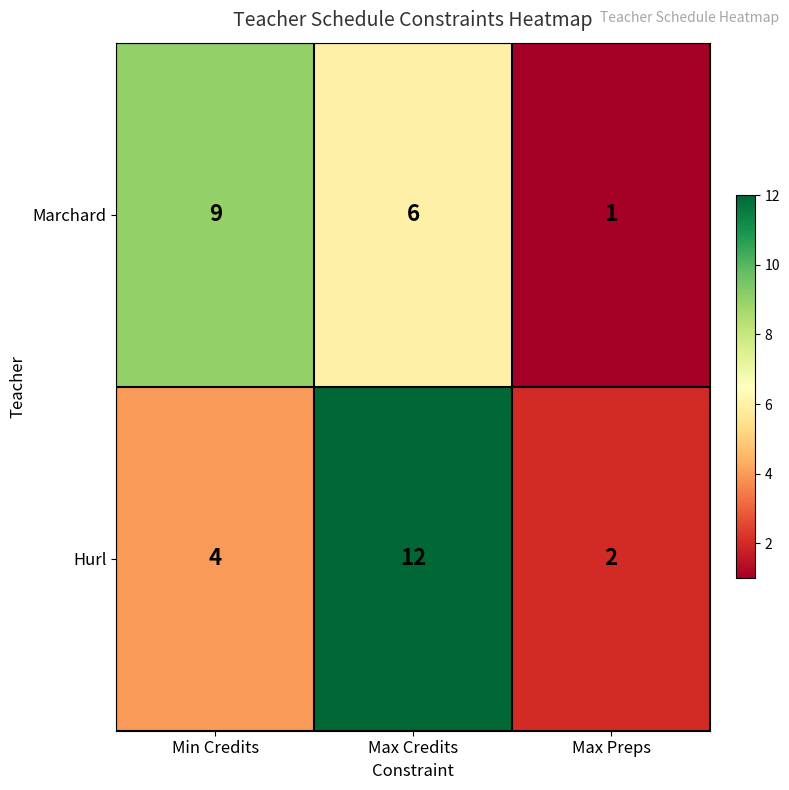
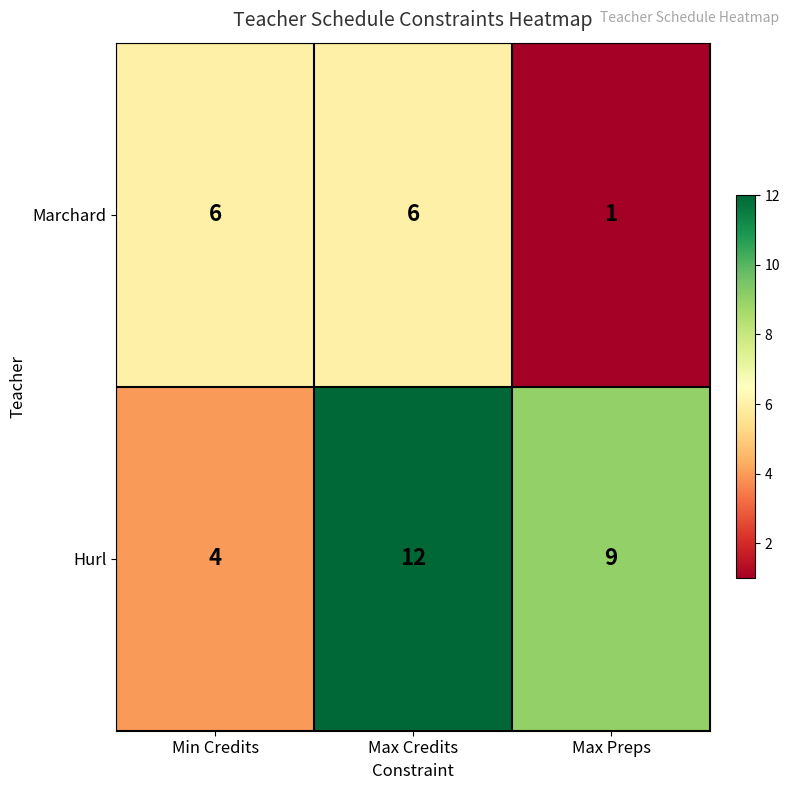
Marchard, Min Credits: 9 -> 6
Hurl, Max Preps: 2 -> 9
